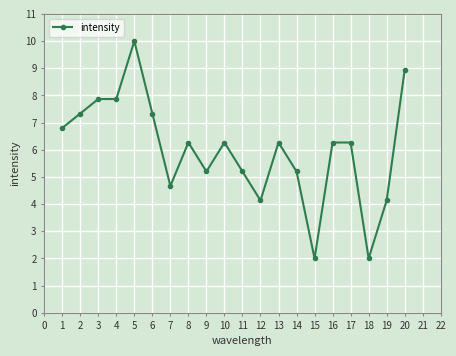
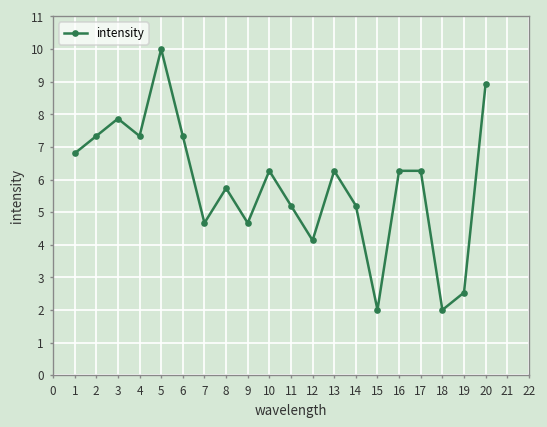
4: 7.9 -> 7.3
8: 6.3 -> 5.7
9: 5.2 -> 4.7
19: 4.1 -> 2.5
